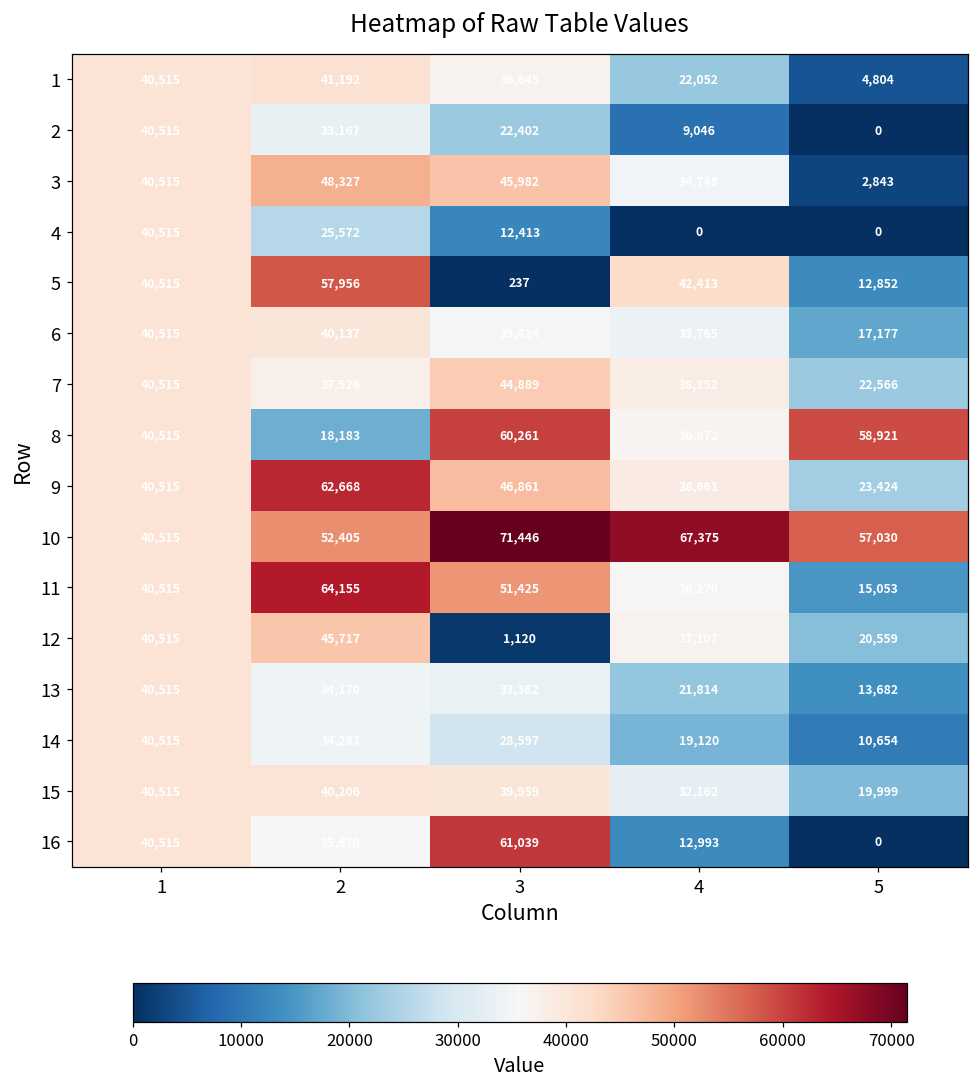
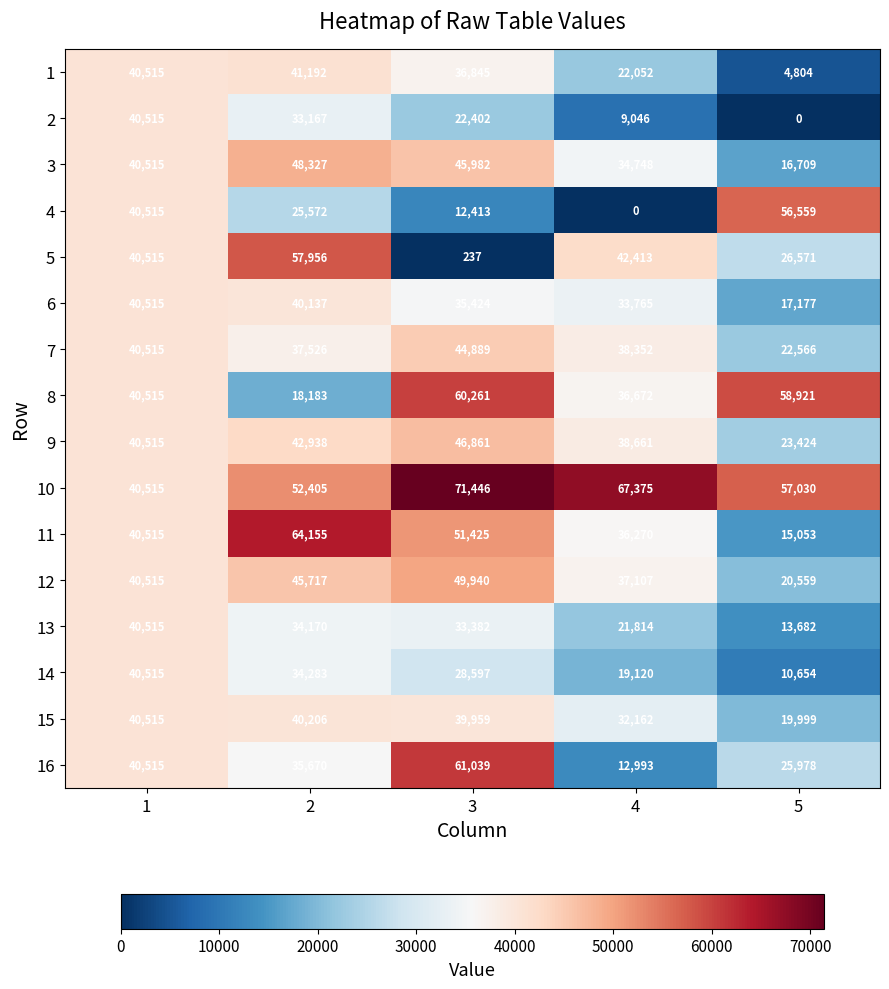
3, 5: 2,843 -> 16,709
4, 5: 0 -> 56,559
5, 5: 12,852 -> 26,571
9, 2: 62,668 -> 42,938
12, 3: 1,120 -> 49,940
16, 5: 0 -> 25,978
